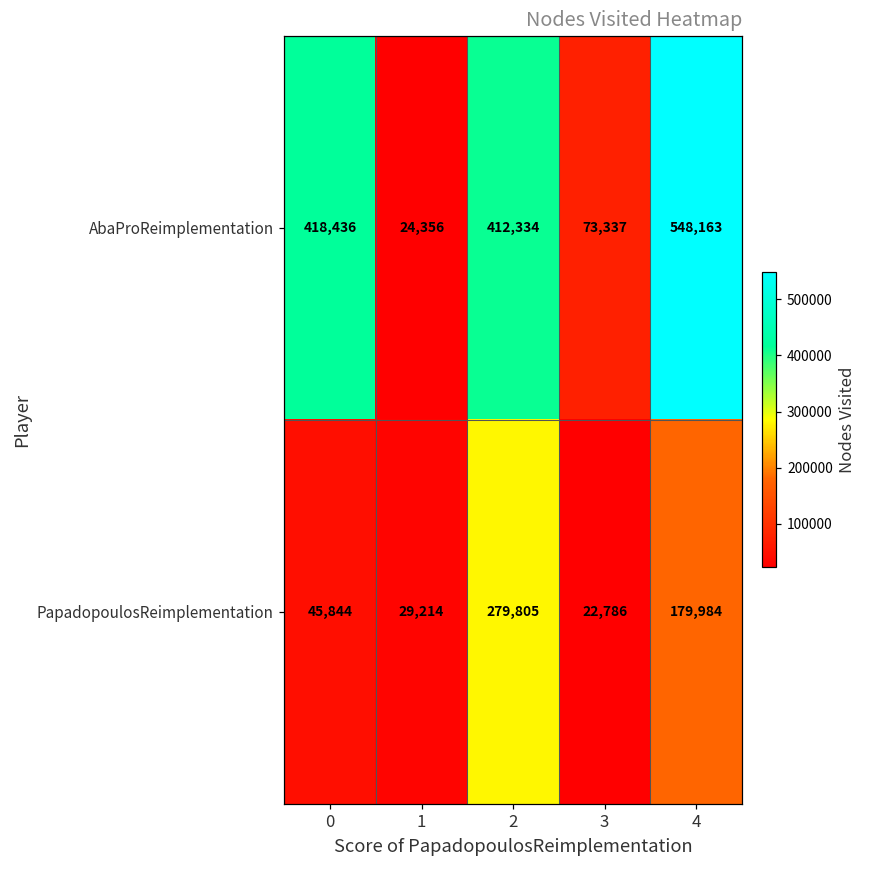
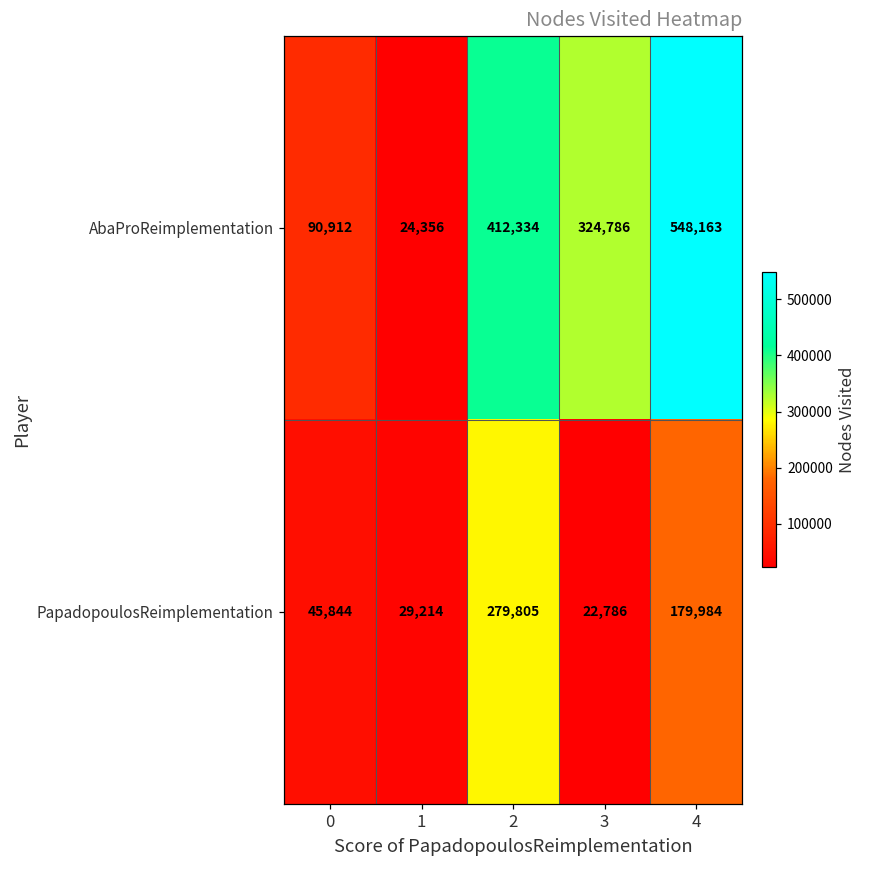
AbaProReimplementation, 0: 418,436 -> 90,912
AbaProReimplementation, 3: 73,337 -> 324,786
